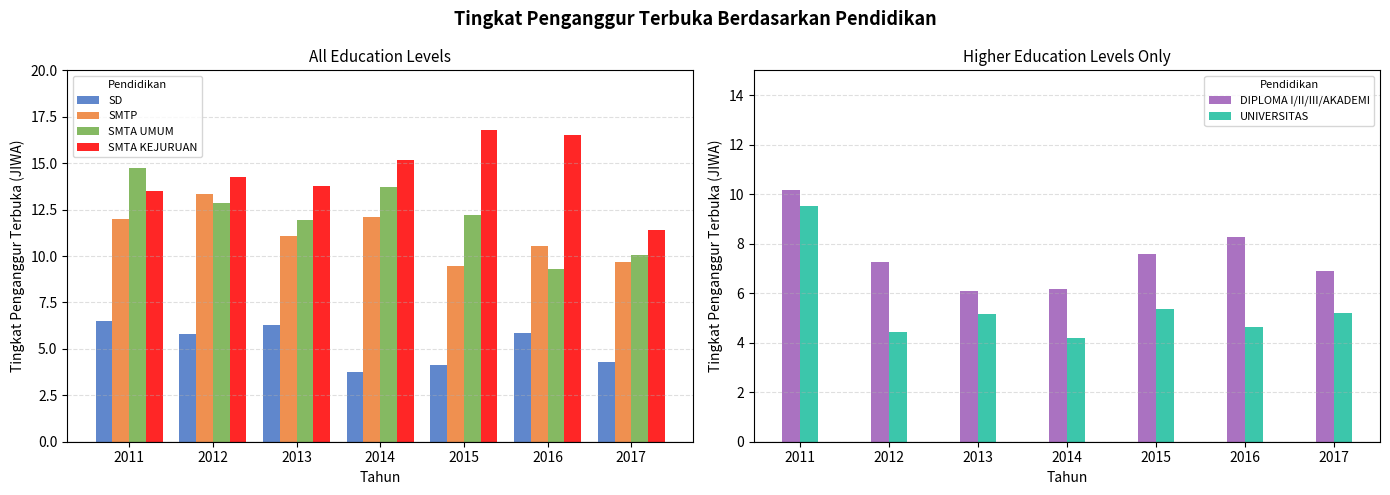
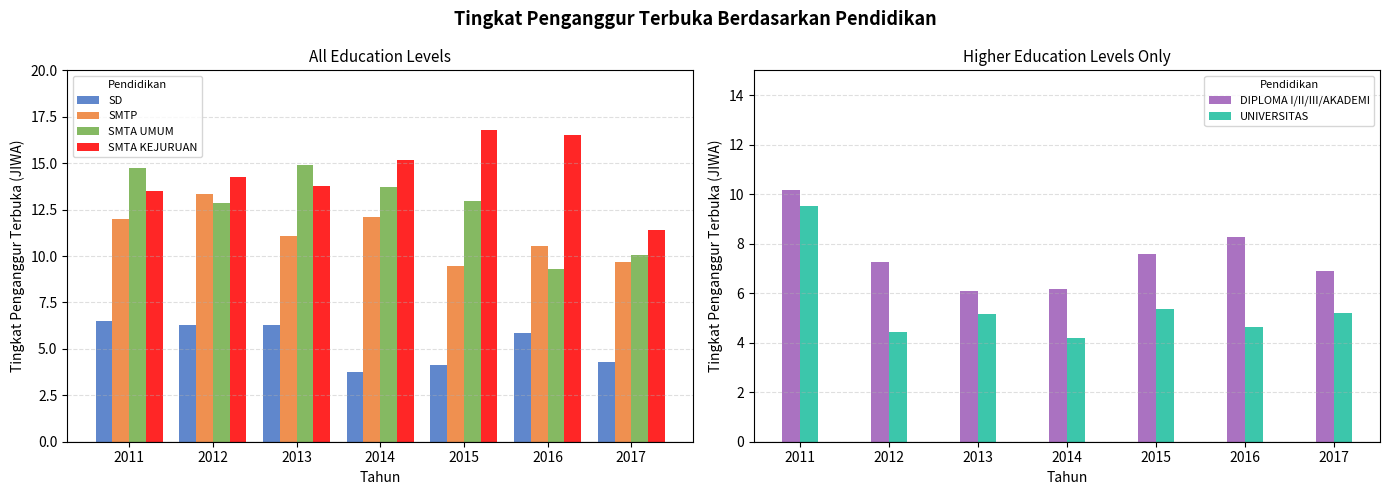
All Education Levels, SD, 2012: 5.8 -> 6.3
All Education Levels, SMTA UMUM, 2013: 11.9 -> 14.9
All Education Levels, SMTA UMUM, 2015: 12.2 -> 13.0
